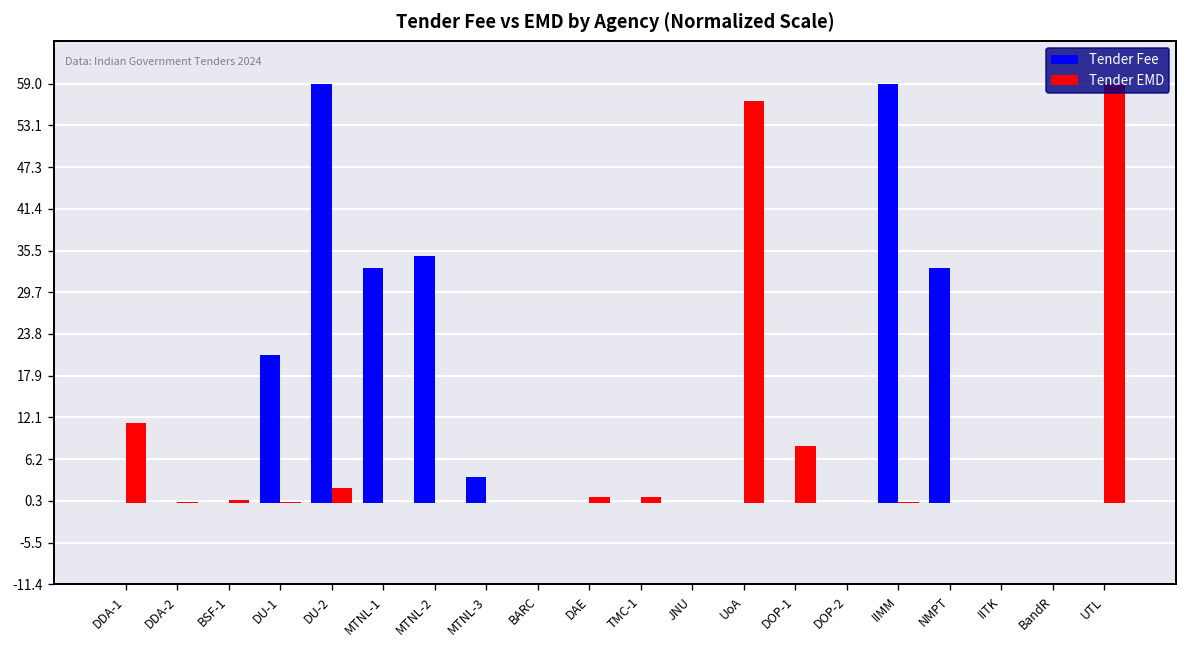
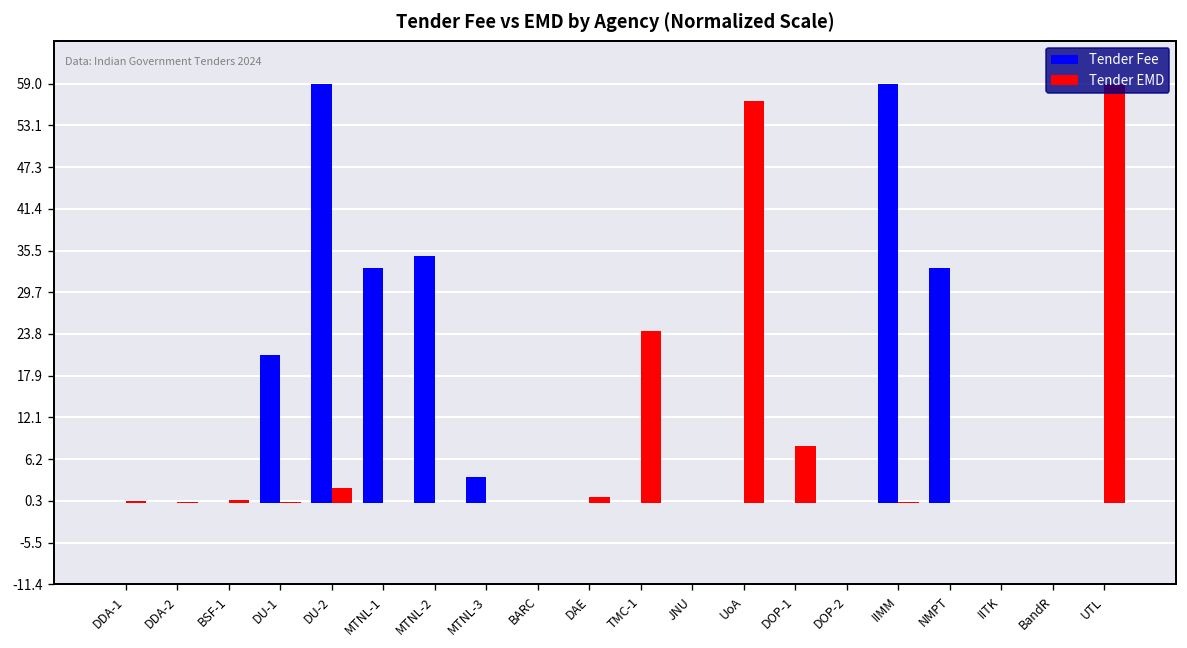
Tender EMD, DDA-1: 11 -> 0
Tender EMD, TMC-1: 1 -> 24
